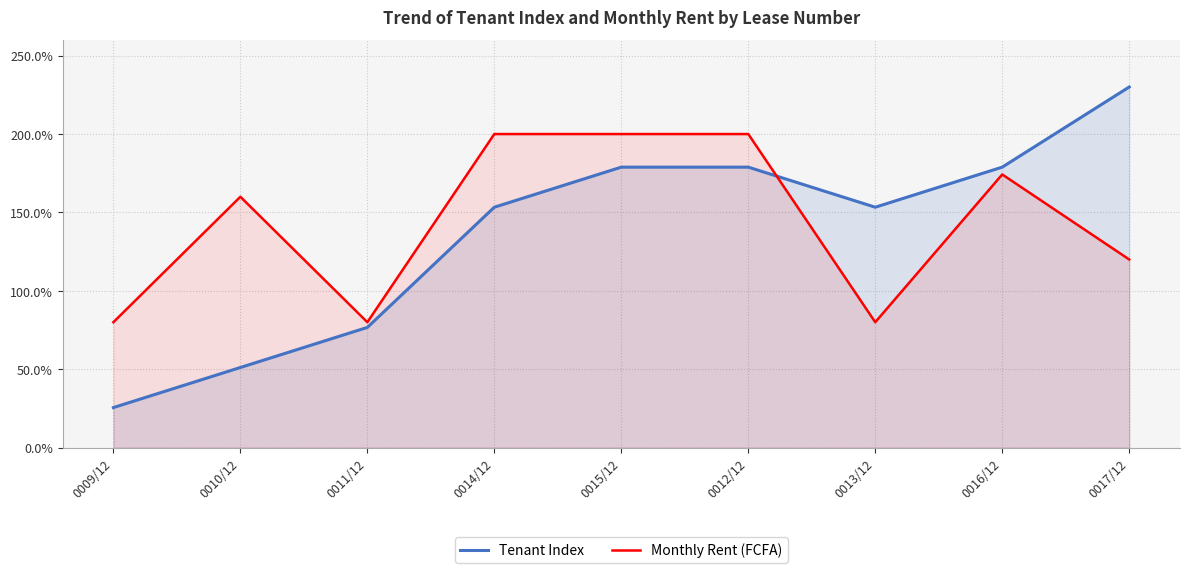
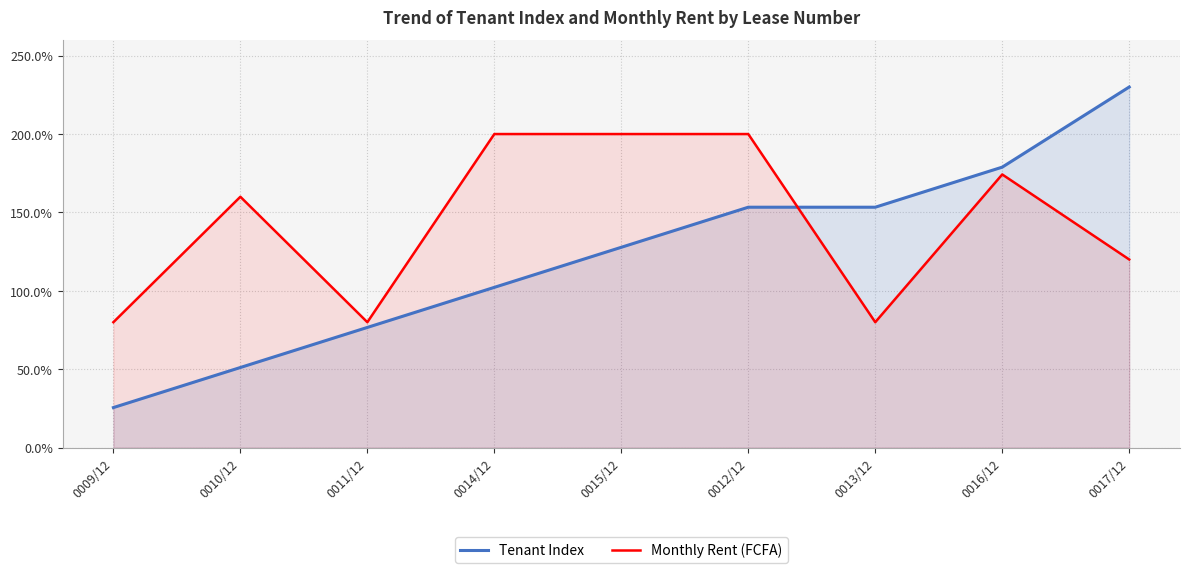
Tenant Index, 0014/12: 153% -> 102%
Tenant Index, 0015/12: 179% -> 128%
Tenant Index, 0012/12: 179% -> 153%
